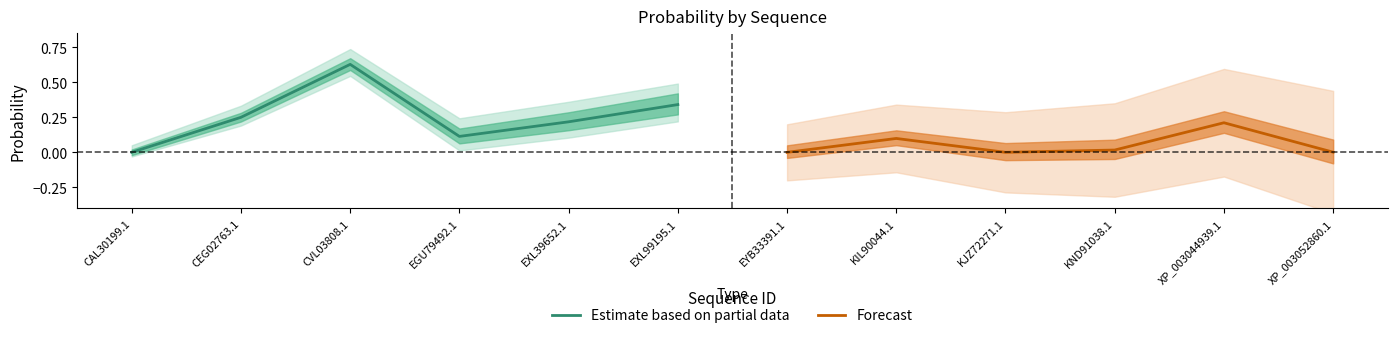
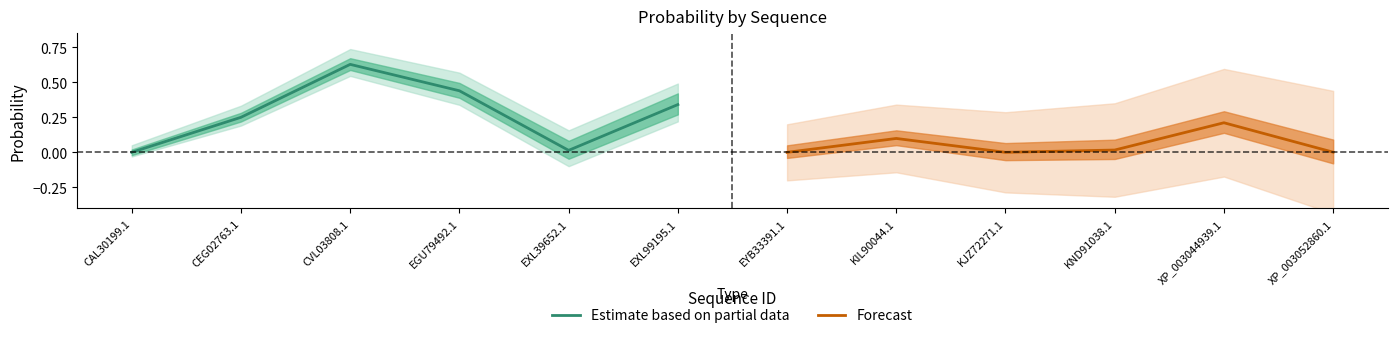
Estimate based on partial data, EGU79492.1: 0.11 -> 0.44
Estimate based on partial data, EXL39652.1: 0.22 -> 0.01
